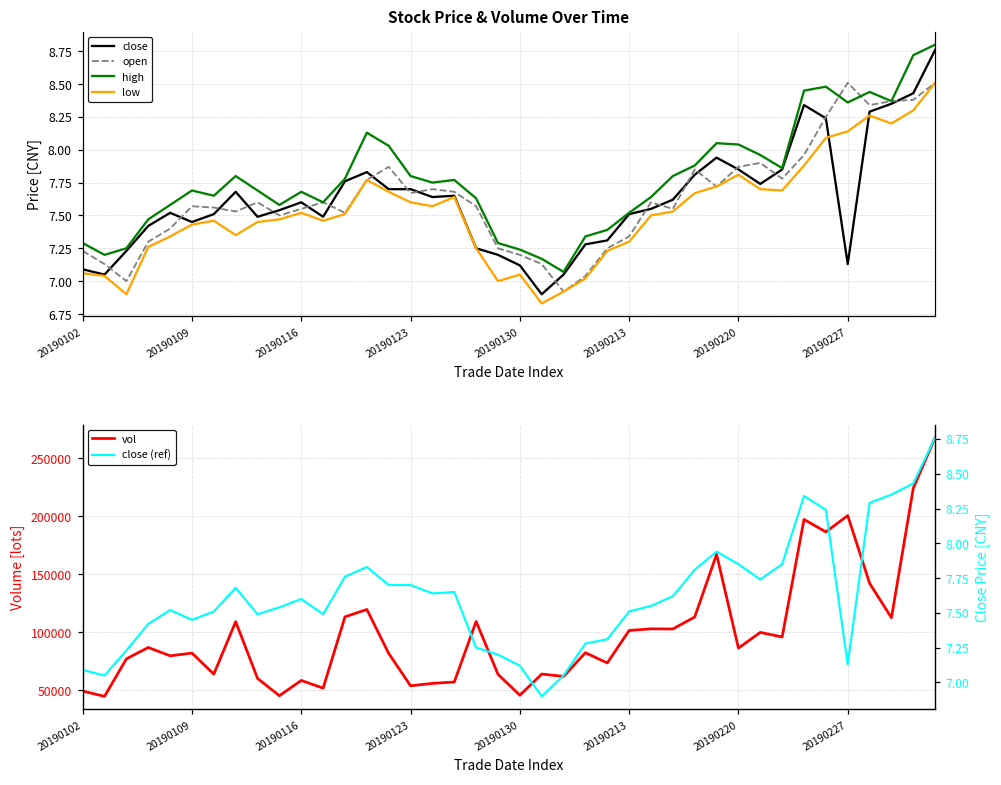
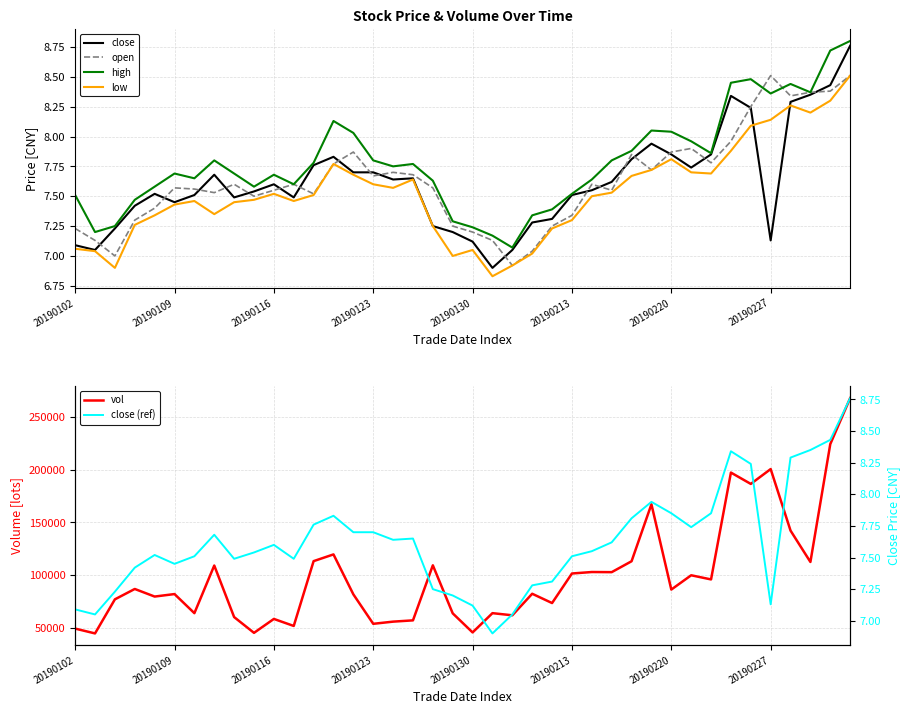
Stock Price & Volume Over Time, high, 20190102: 7.29 -> 7.51
